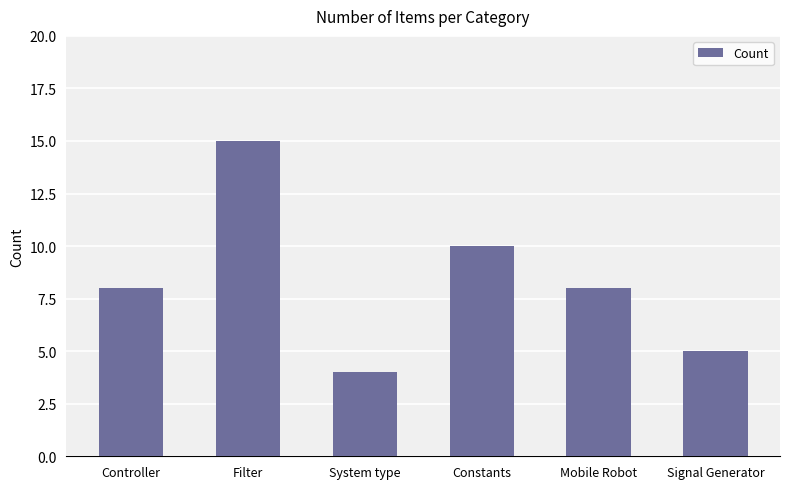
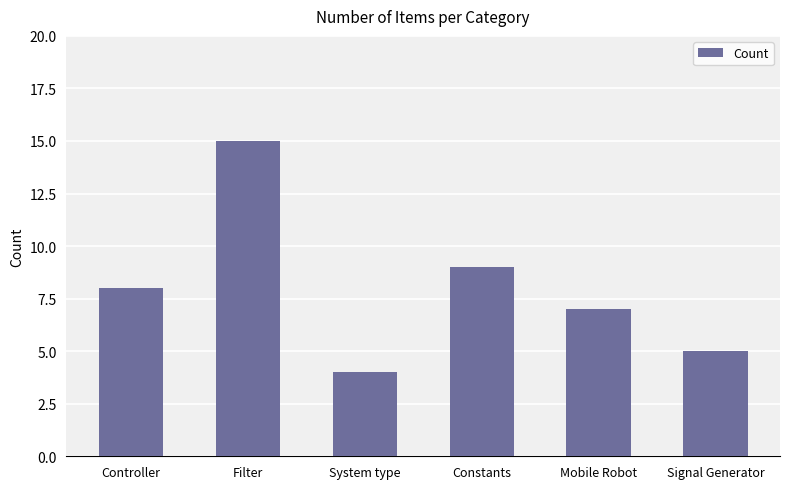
Constants: 10 -> 9
Mobile Robot: 8 -> 7
